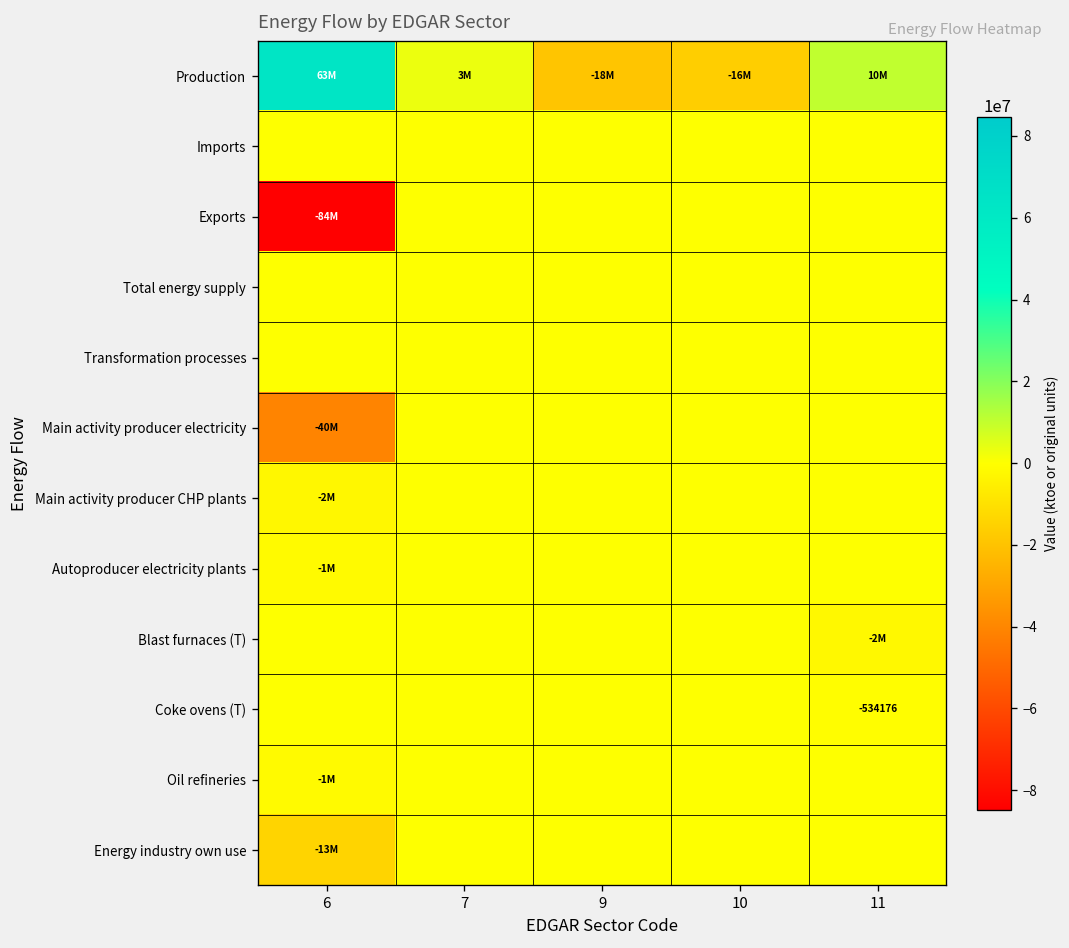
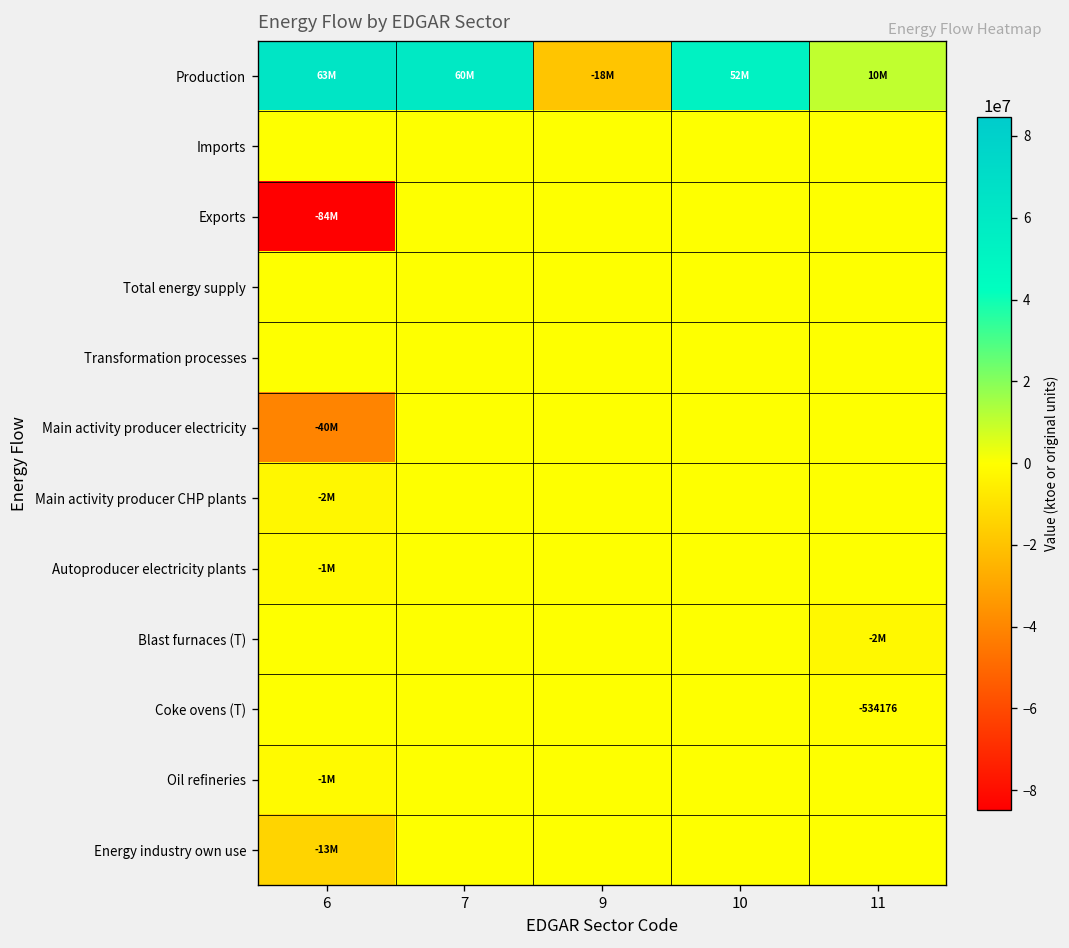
Production, 7: 3M -> 60M
Production, 10: -16M -> 52M
